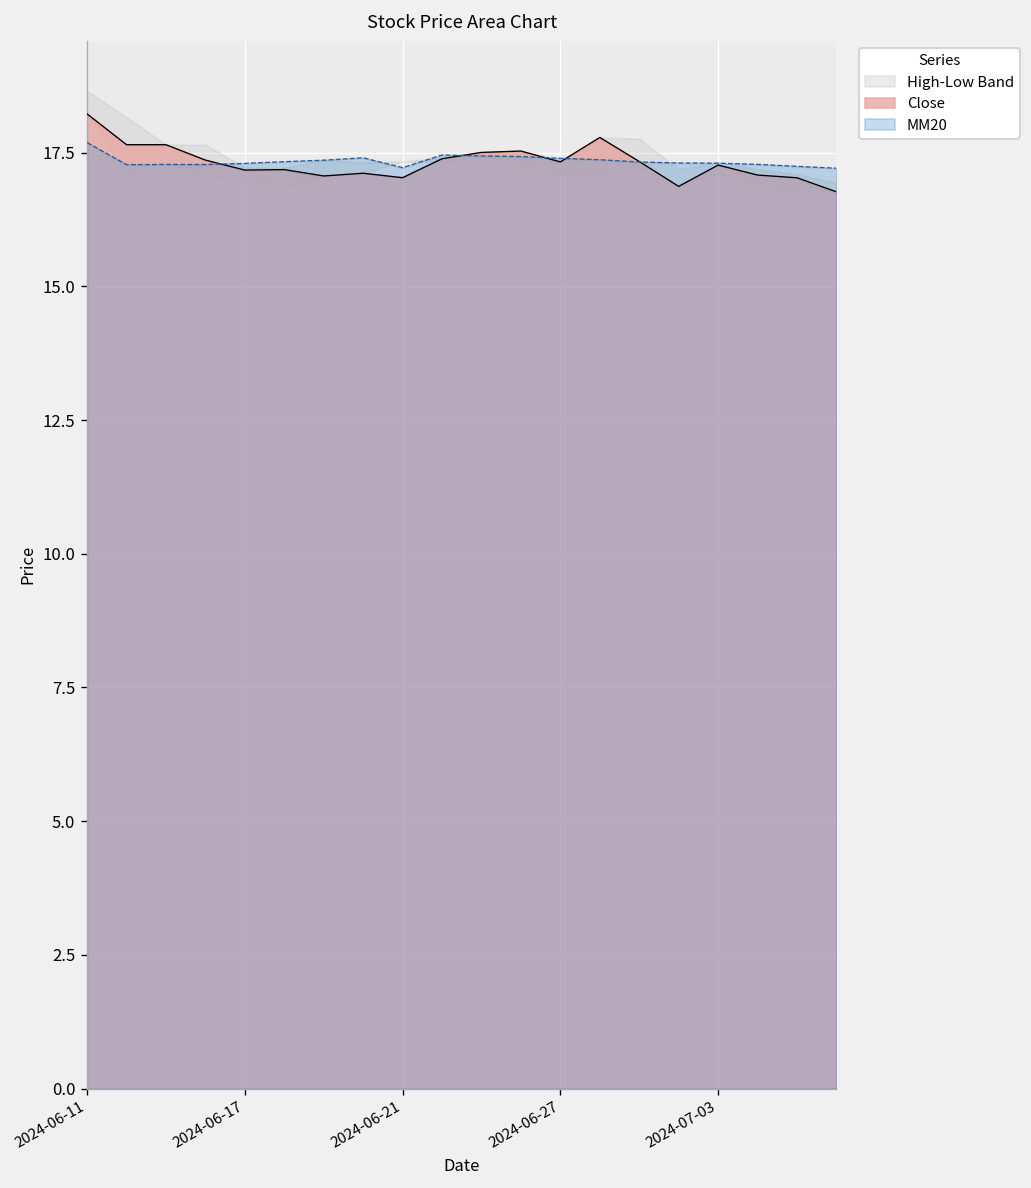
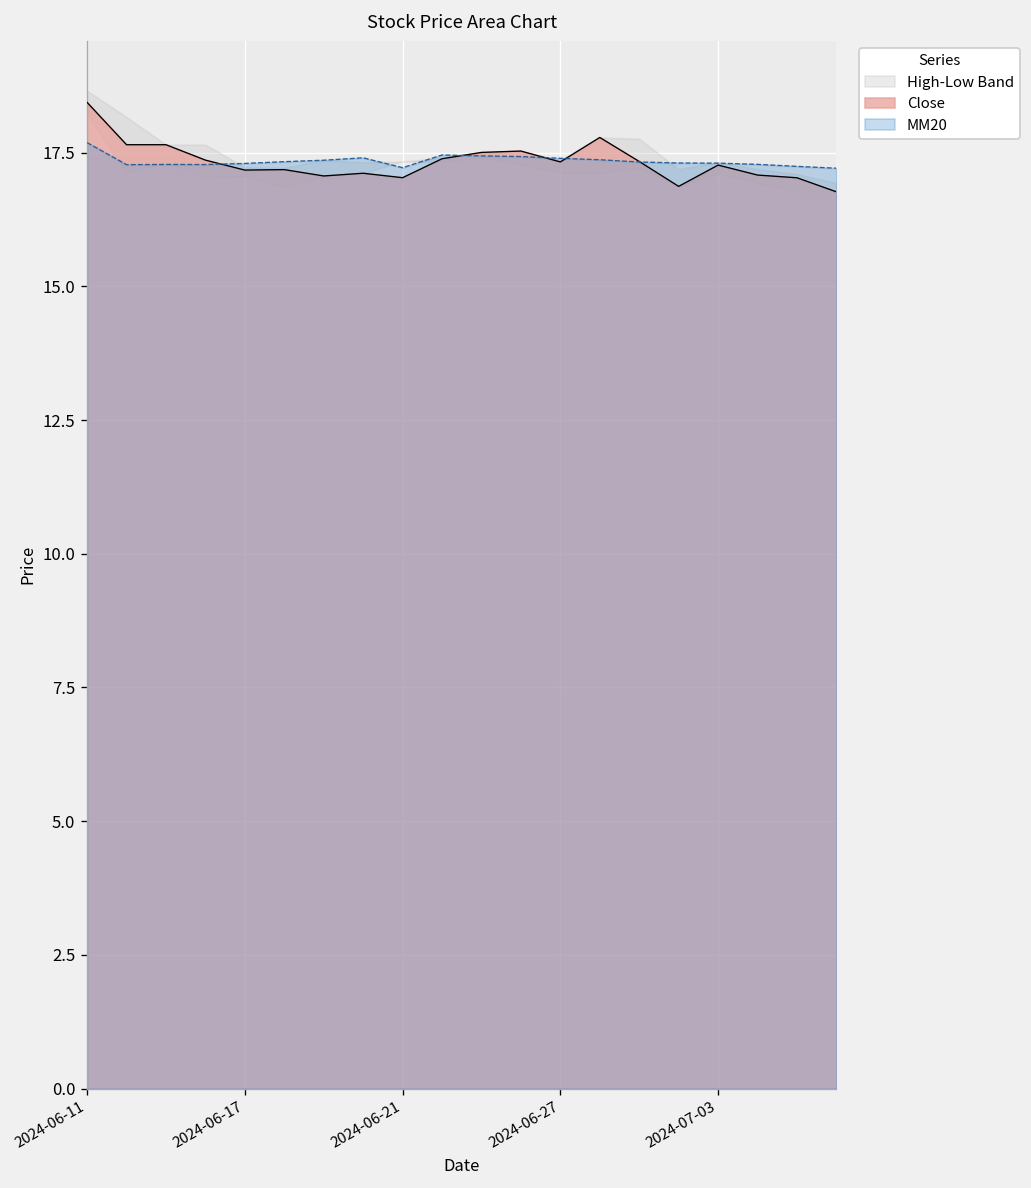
Close, 2024-06-11: 18.2 -> 18.4
